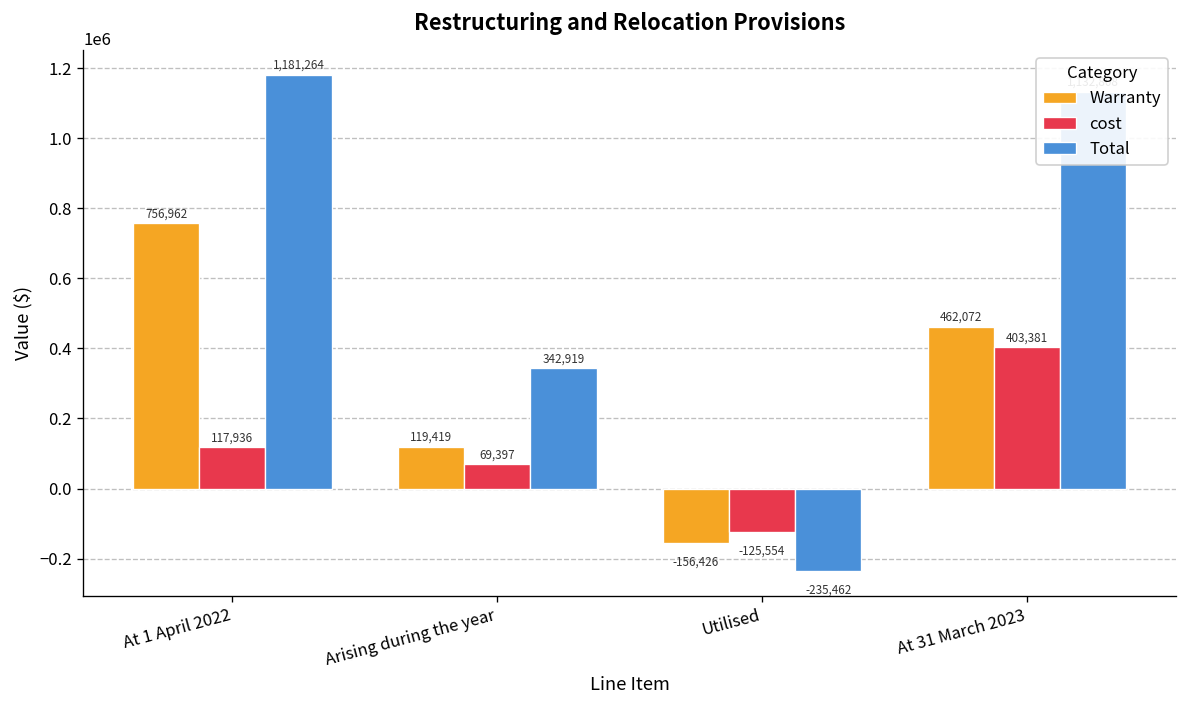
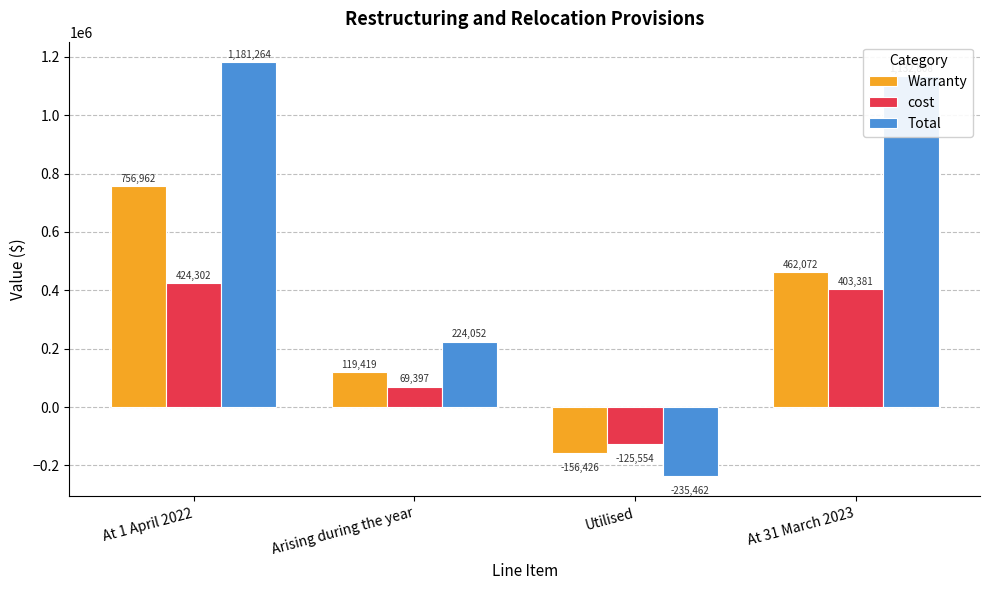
cost, At 1 April 2022: 117,936 -> 424,302
Total, Arising during the year: 342,919 -> 224,052
